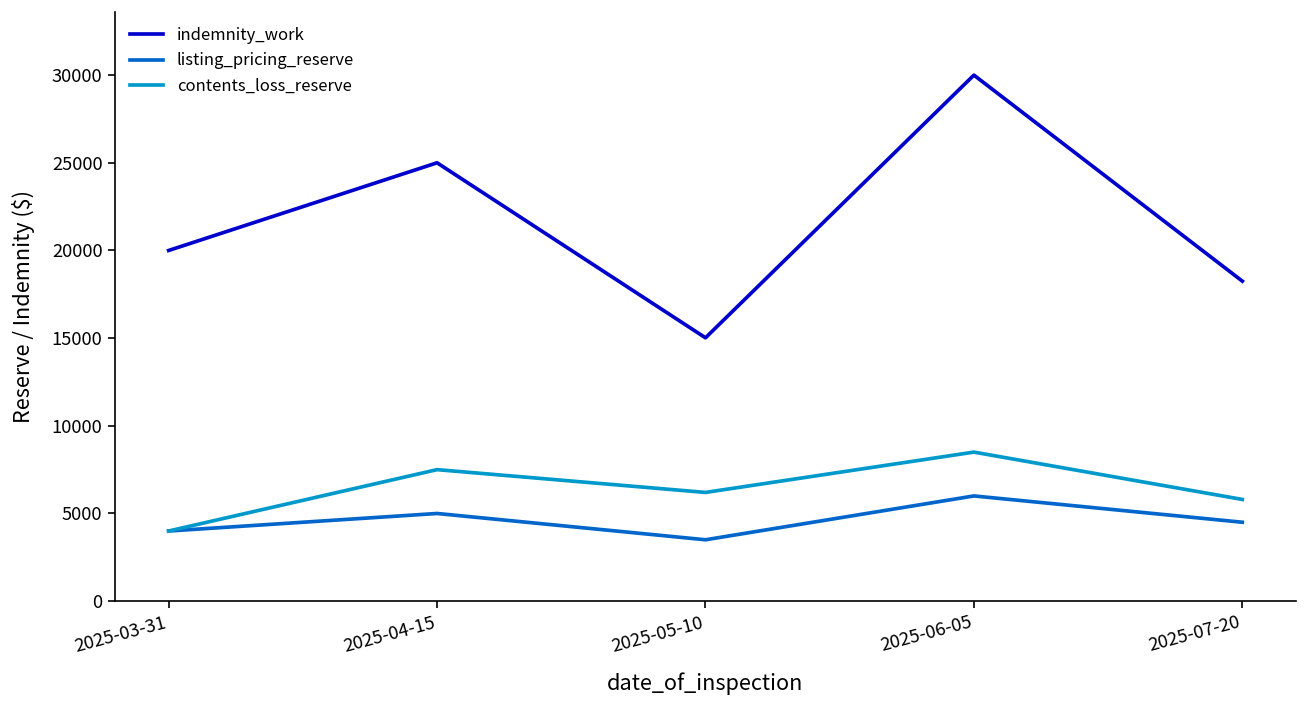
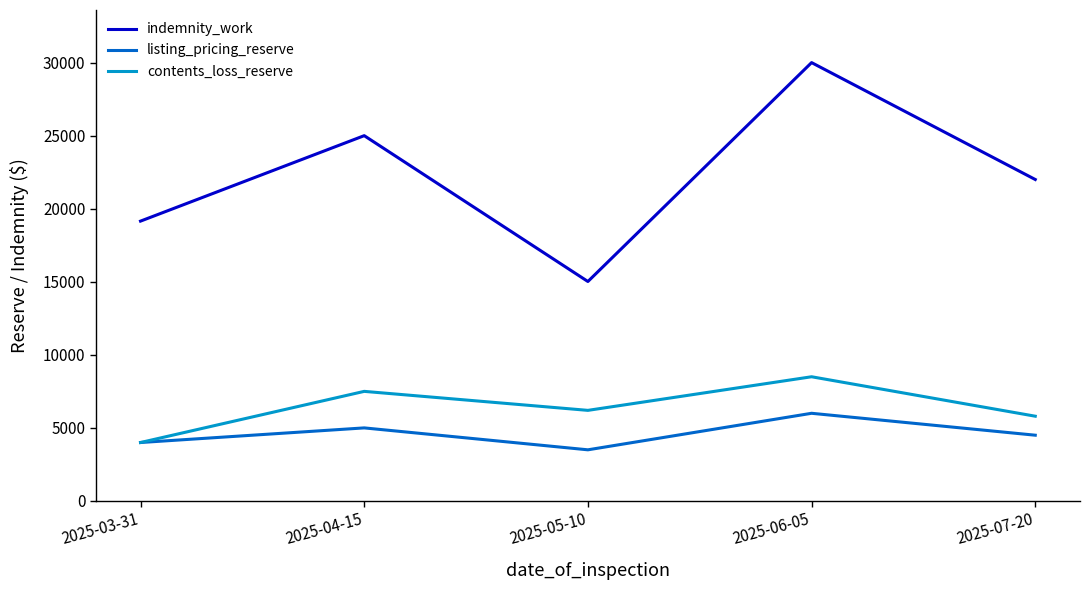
indemnity_work, 2025-03-31: 20000 -> 19200
indemnity_work, 2025-07-20: 18300 -> 22000
